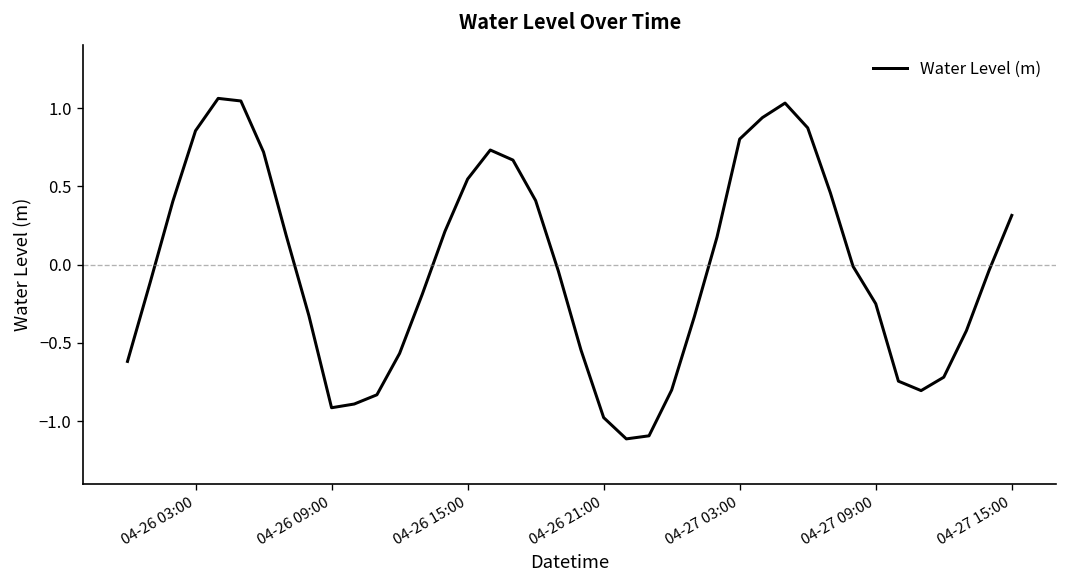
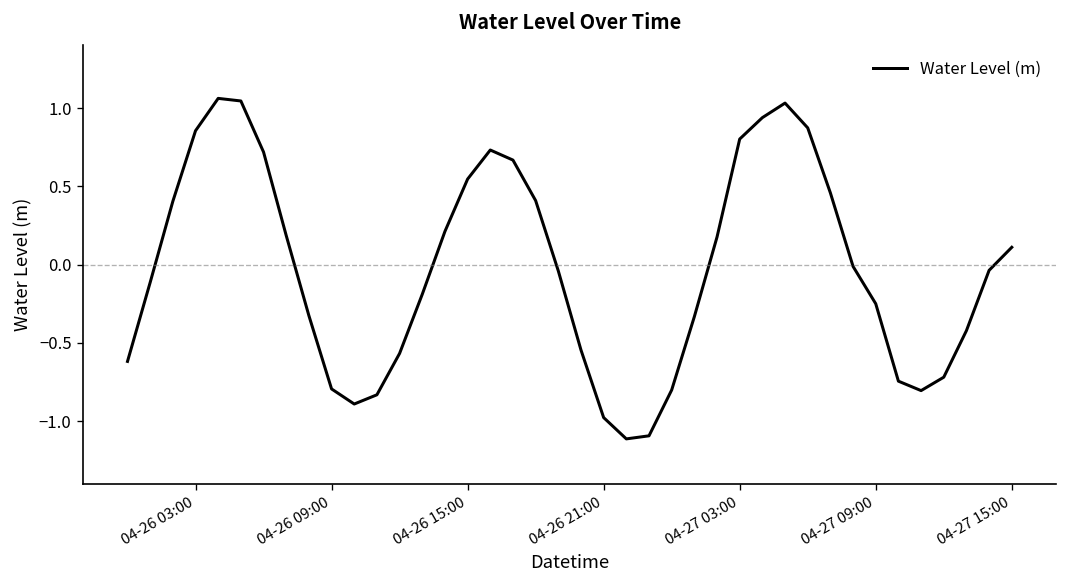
04-26 09:00: -0.91 -> -0.79
04-27 15:00: 0.31 -> 0.11
